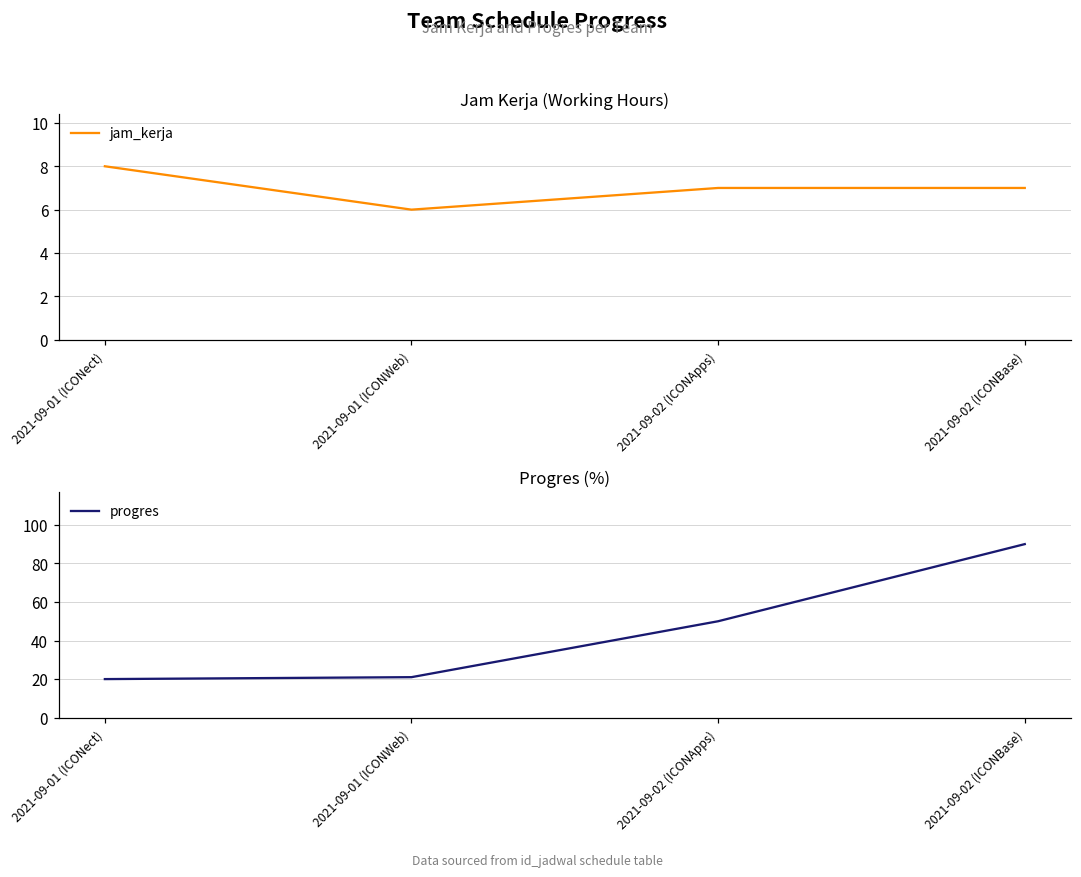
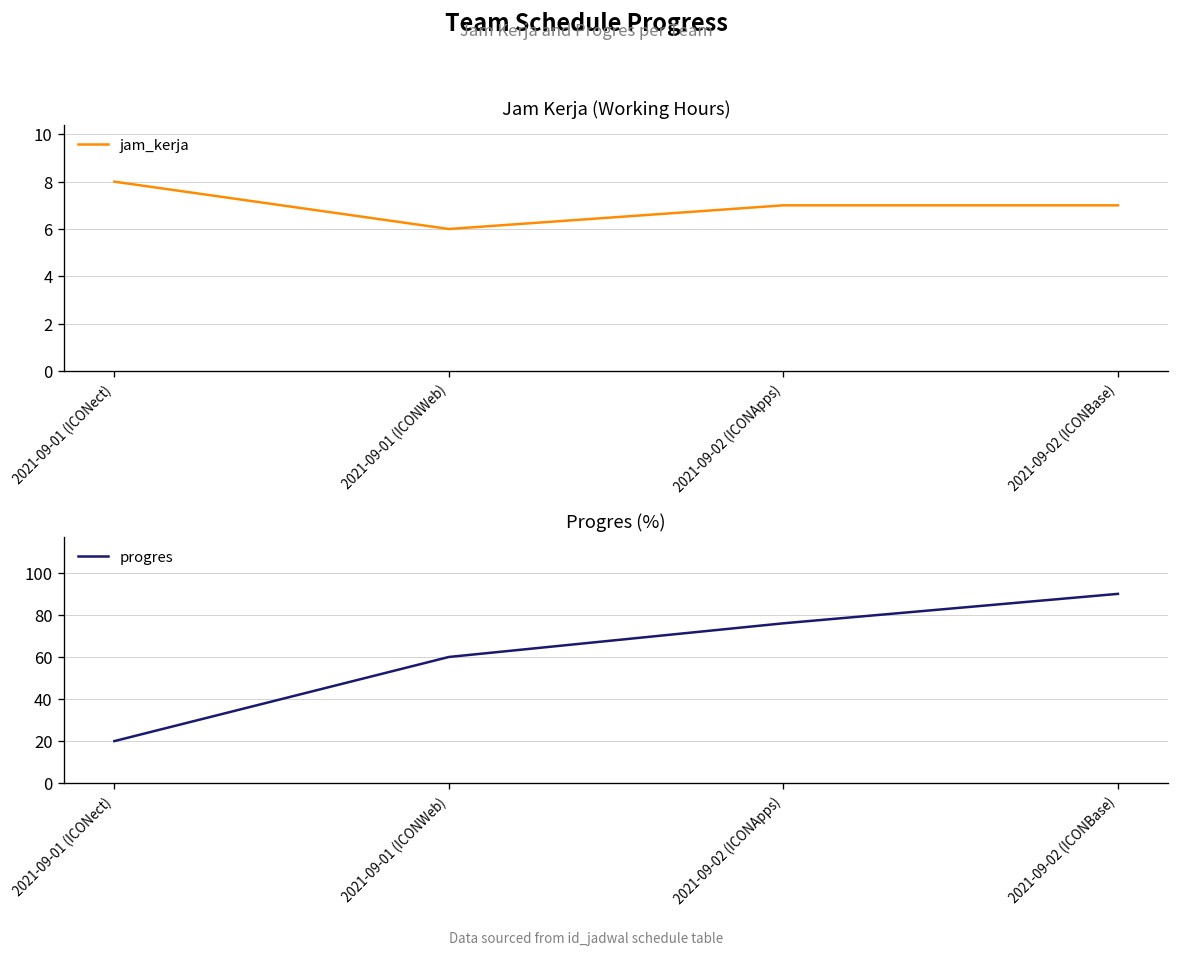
Progres (%), 2021-09-01 (ICONWeb): 21 -> 60
Progres (%), 2021-09-02 (ICONApps): 50 -> 76
